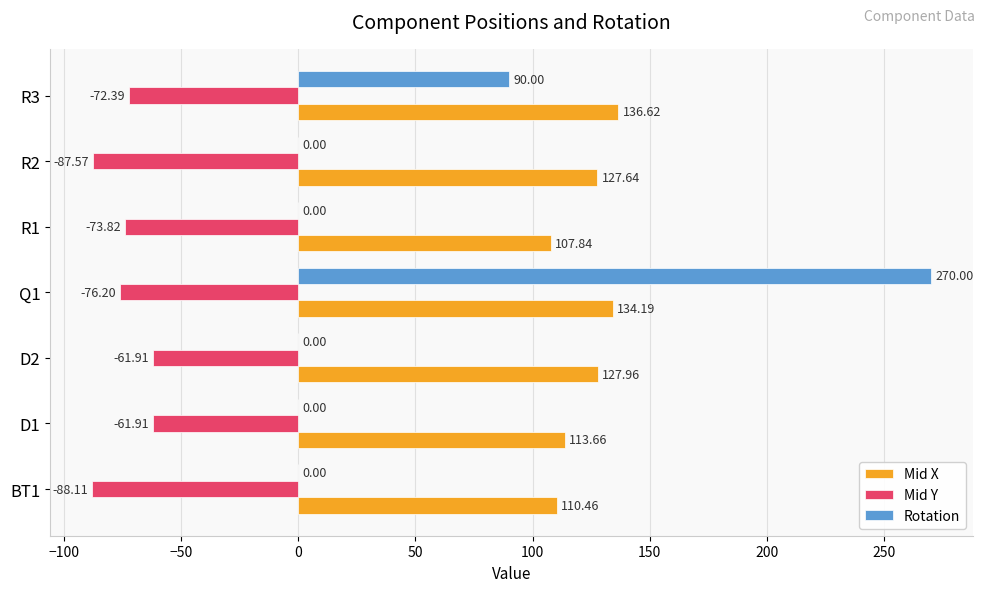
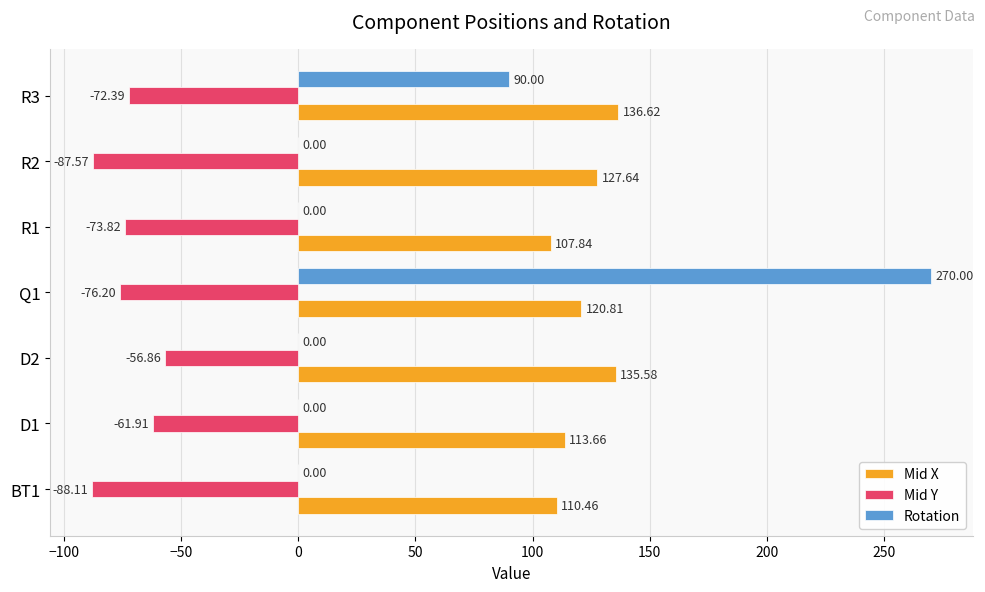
Mid X, Q1: 134.19 -> 120.81
Mid Y, D2: -61.91 -> -56.86
Mid X, D2: 127.96 -> 135.58
